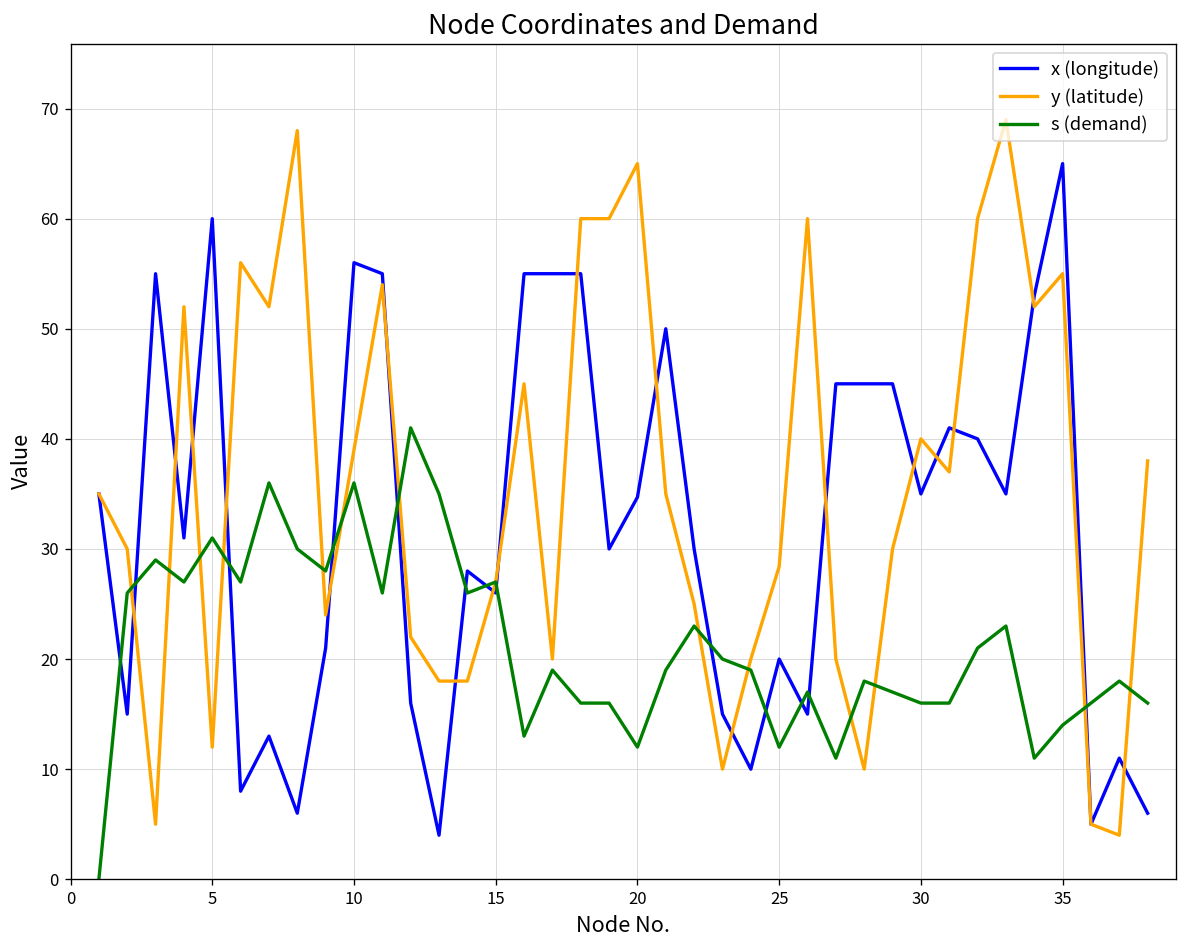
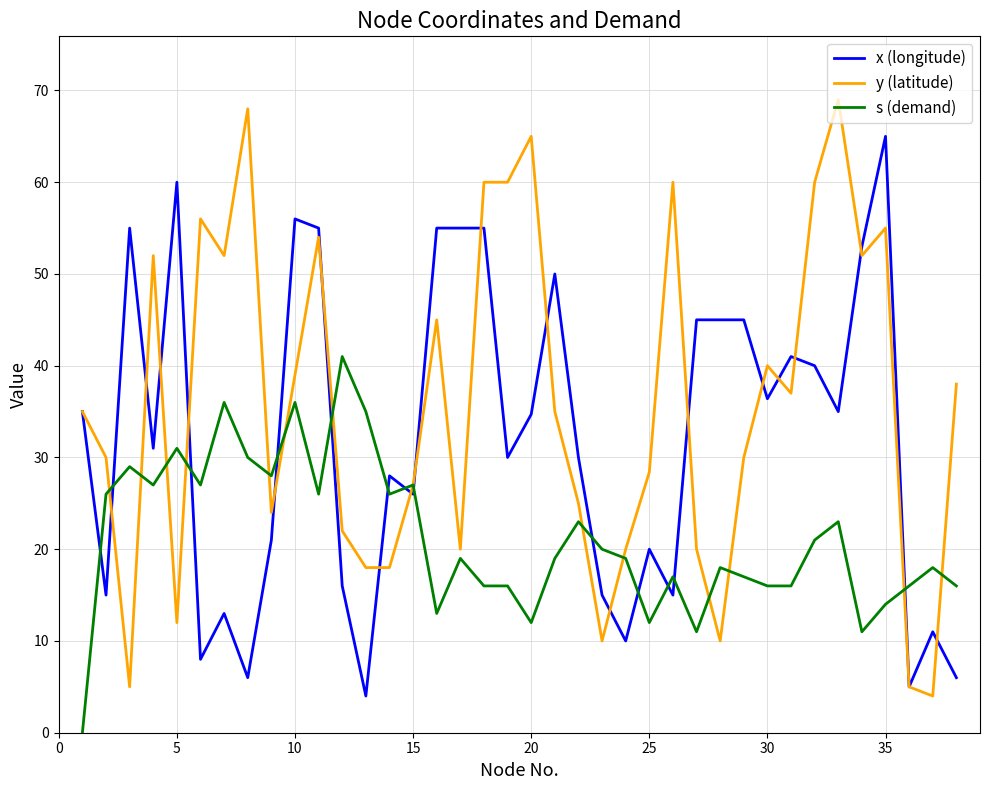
x (longitude), 30: 35 -> 36
